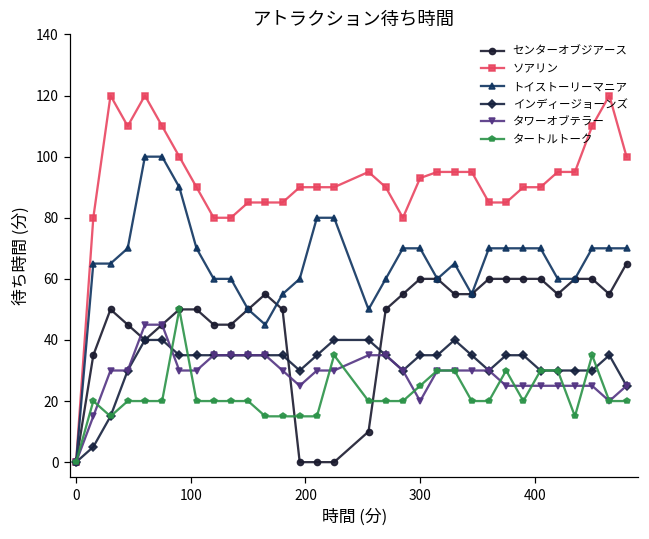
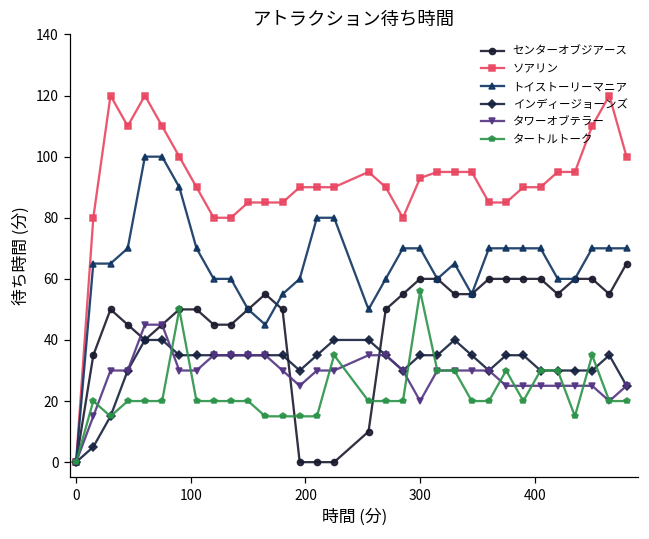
タートルトーク, 300: 25 -> 56
